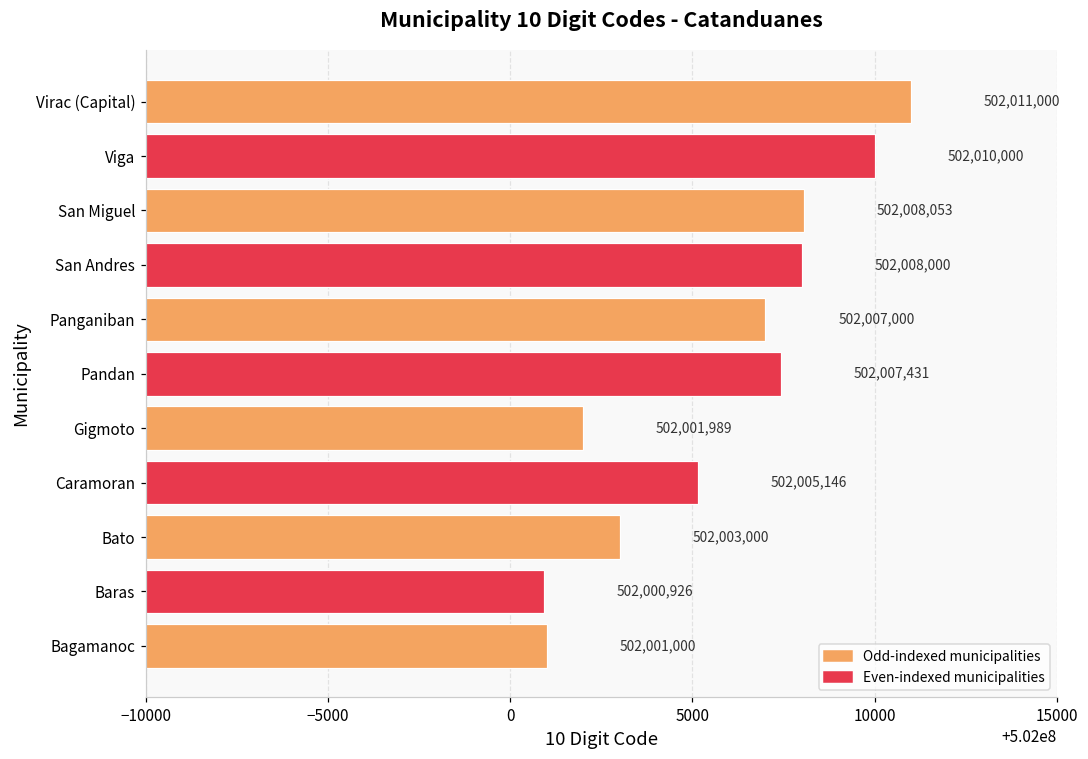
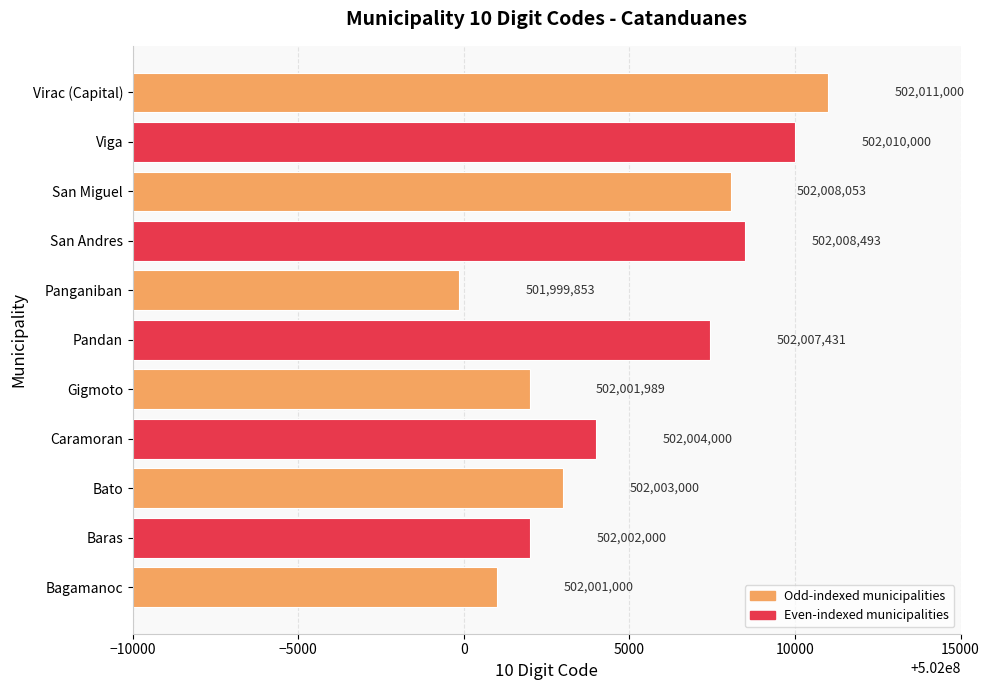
San Andres: 502,008,000 -> 502,008,493
Panganiban: 502,007,000 -> 501,999,853
Caramoran: 502,005,146 -> 502,004,000
Baras: 502,000,926 -> 502,002,000
